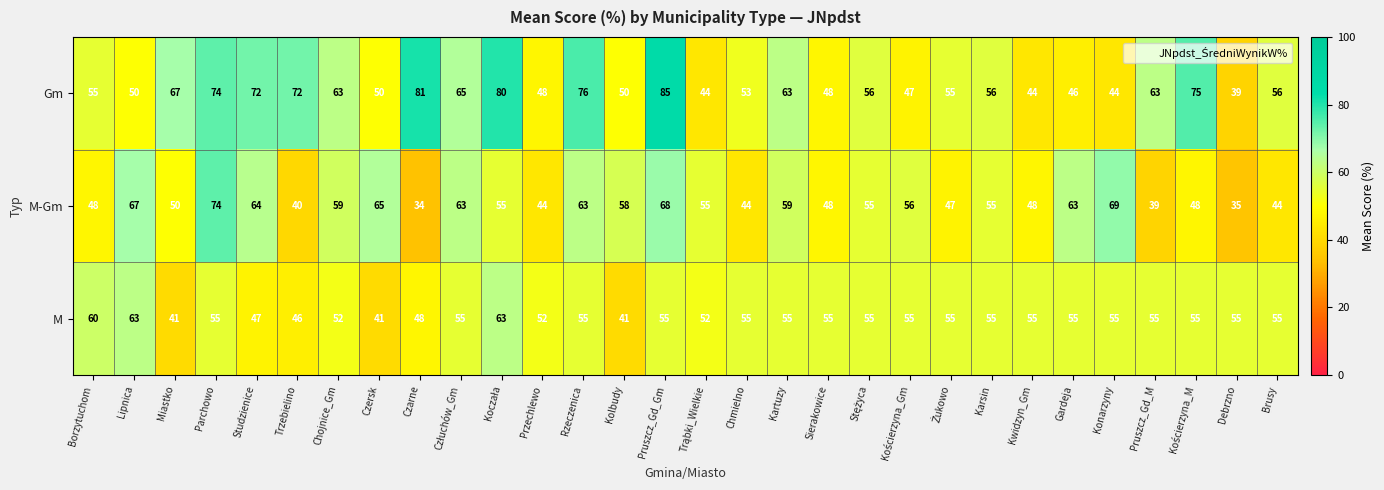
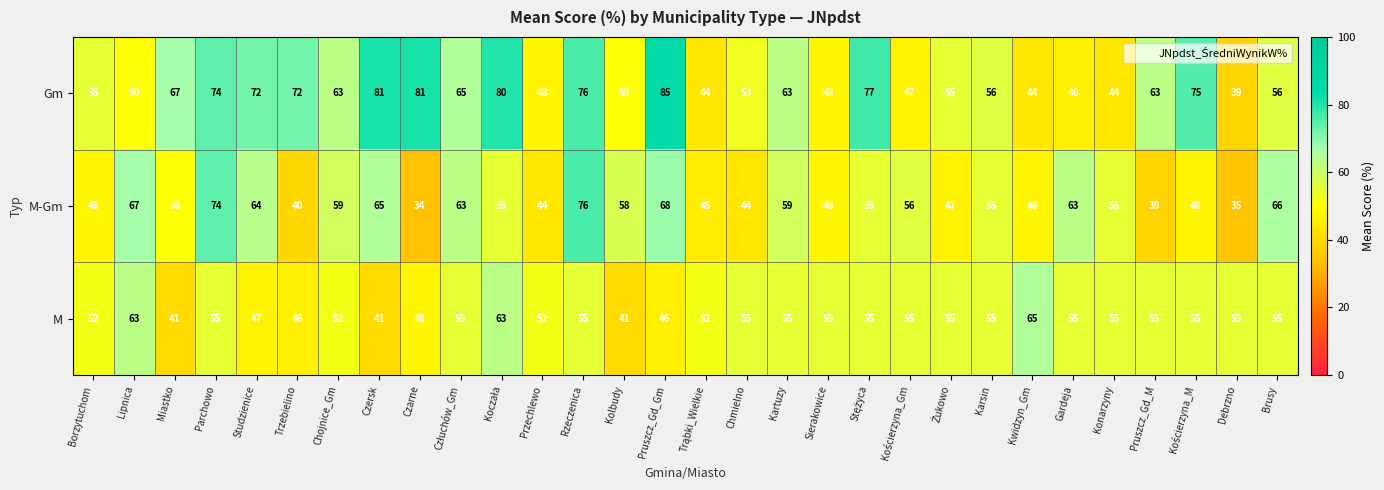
Gm, Czersk: 50 -> 81
Gm, Stężyca: 56 -> 77
M-Gm, Rzeczenica: 63 -> 76
M-Gm, Trąbki_Wielkie: 55 -> 45
M-Gm, Konarzyny: 69 -> 55
M-Gm, Brusy: 44 -> 66
M, Borzytuchom: 60 -> 52
M, Pruszcz_Gd_Gm: 55 -> 46
M, Kwidzyn_Gm: 55 -> 65
